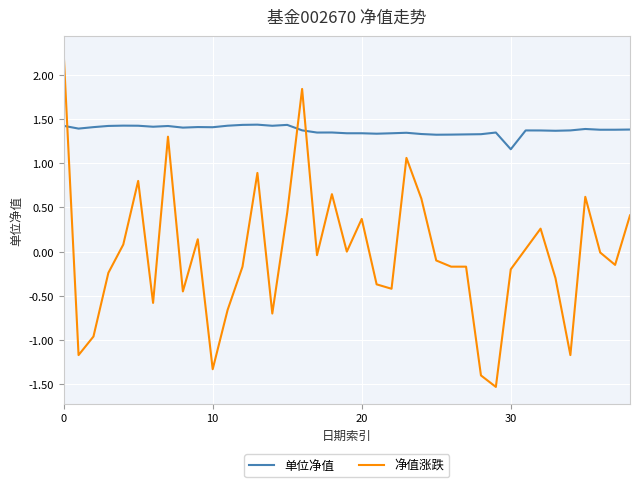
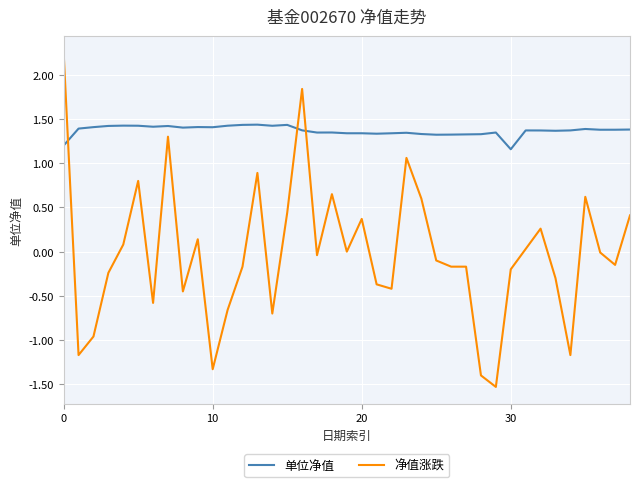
单位净值, 0: 1.4 -> 1.2
